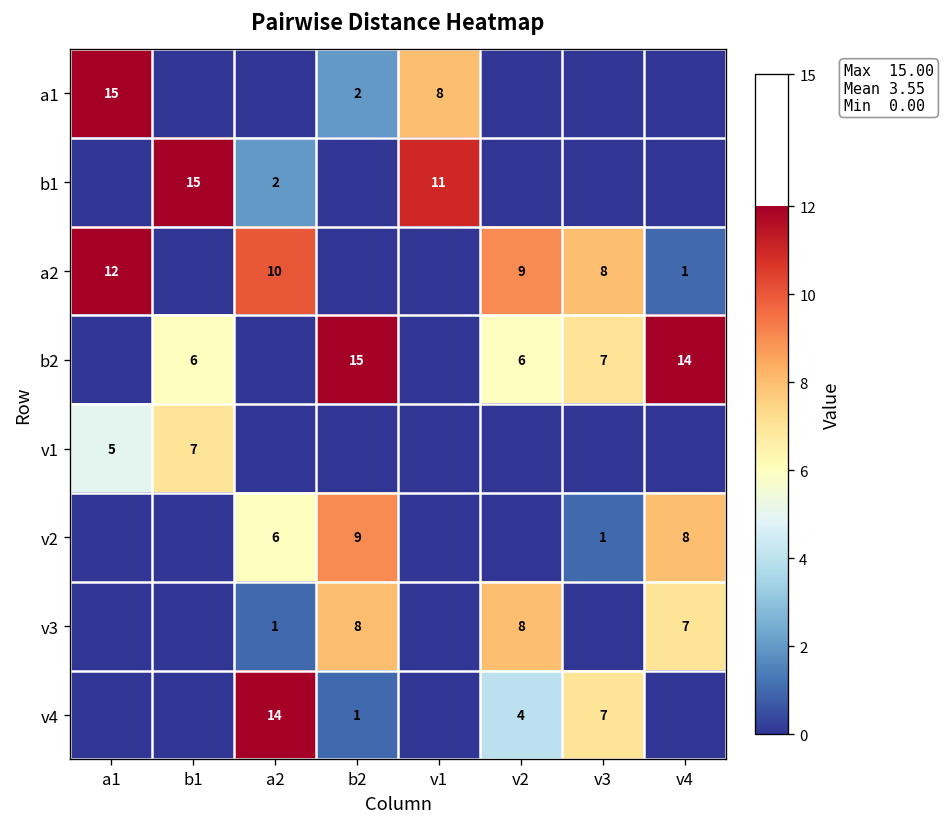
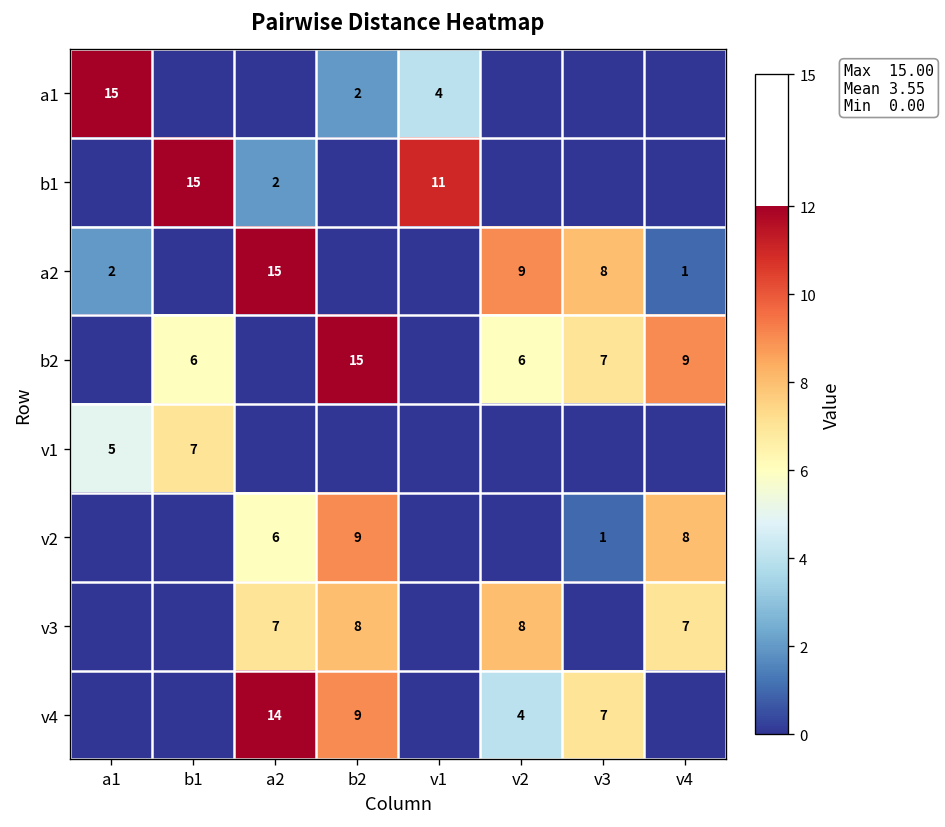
a1, v1: 8 -> 4
a2, a1: 12 -> 2
a2, a2: 10 -> 15
b2, v4: 14 -> 9
v3, a2: 1 -> 7
v4, b2: 1 -> 9
